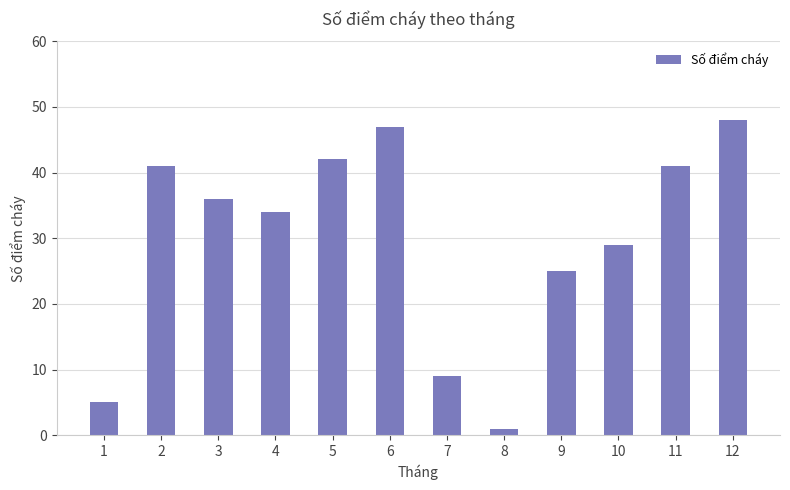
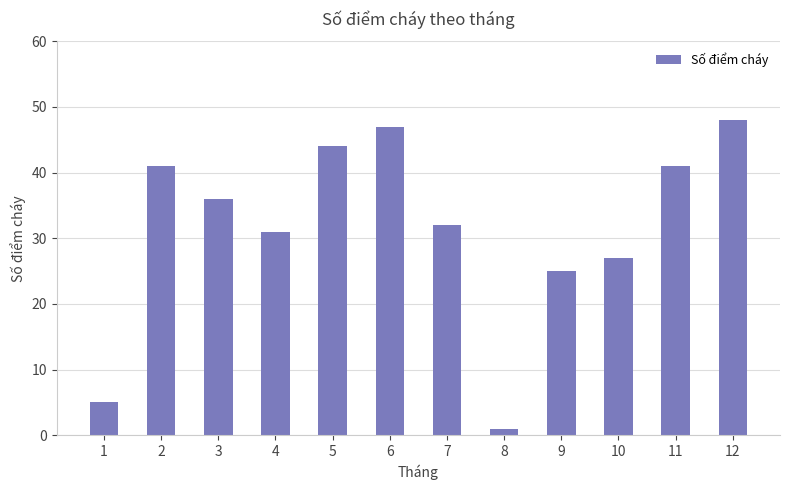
4: 34 -> 31
5: 42 -> 44
7: 9 -> 32
10: 29 -> 27
